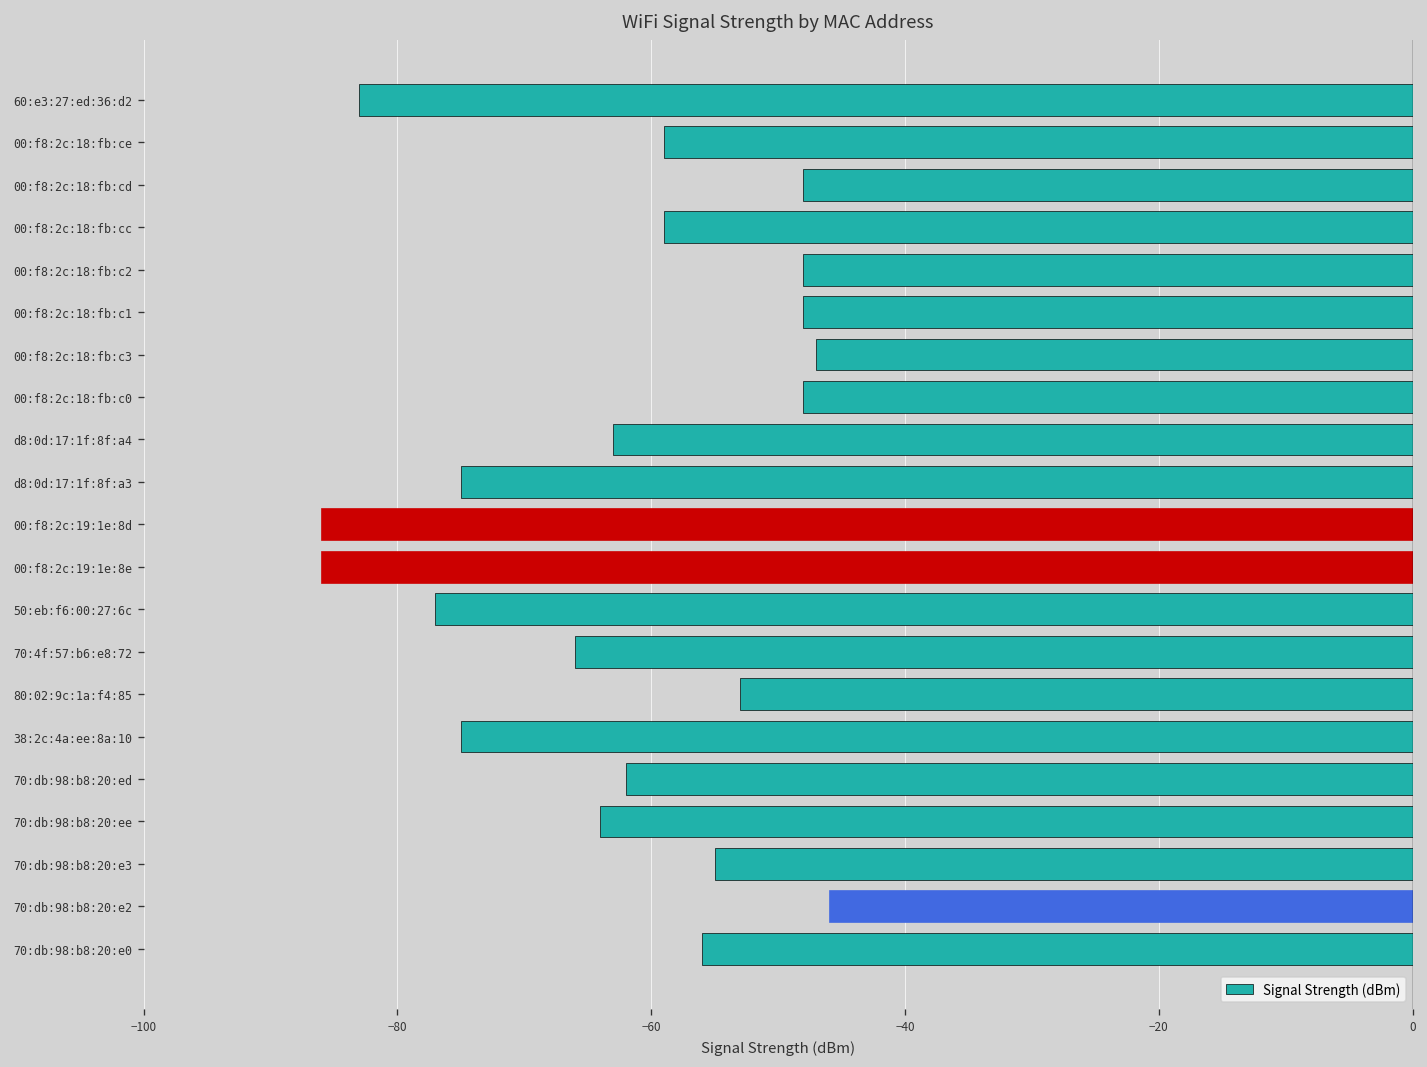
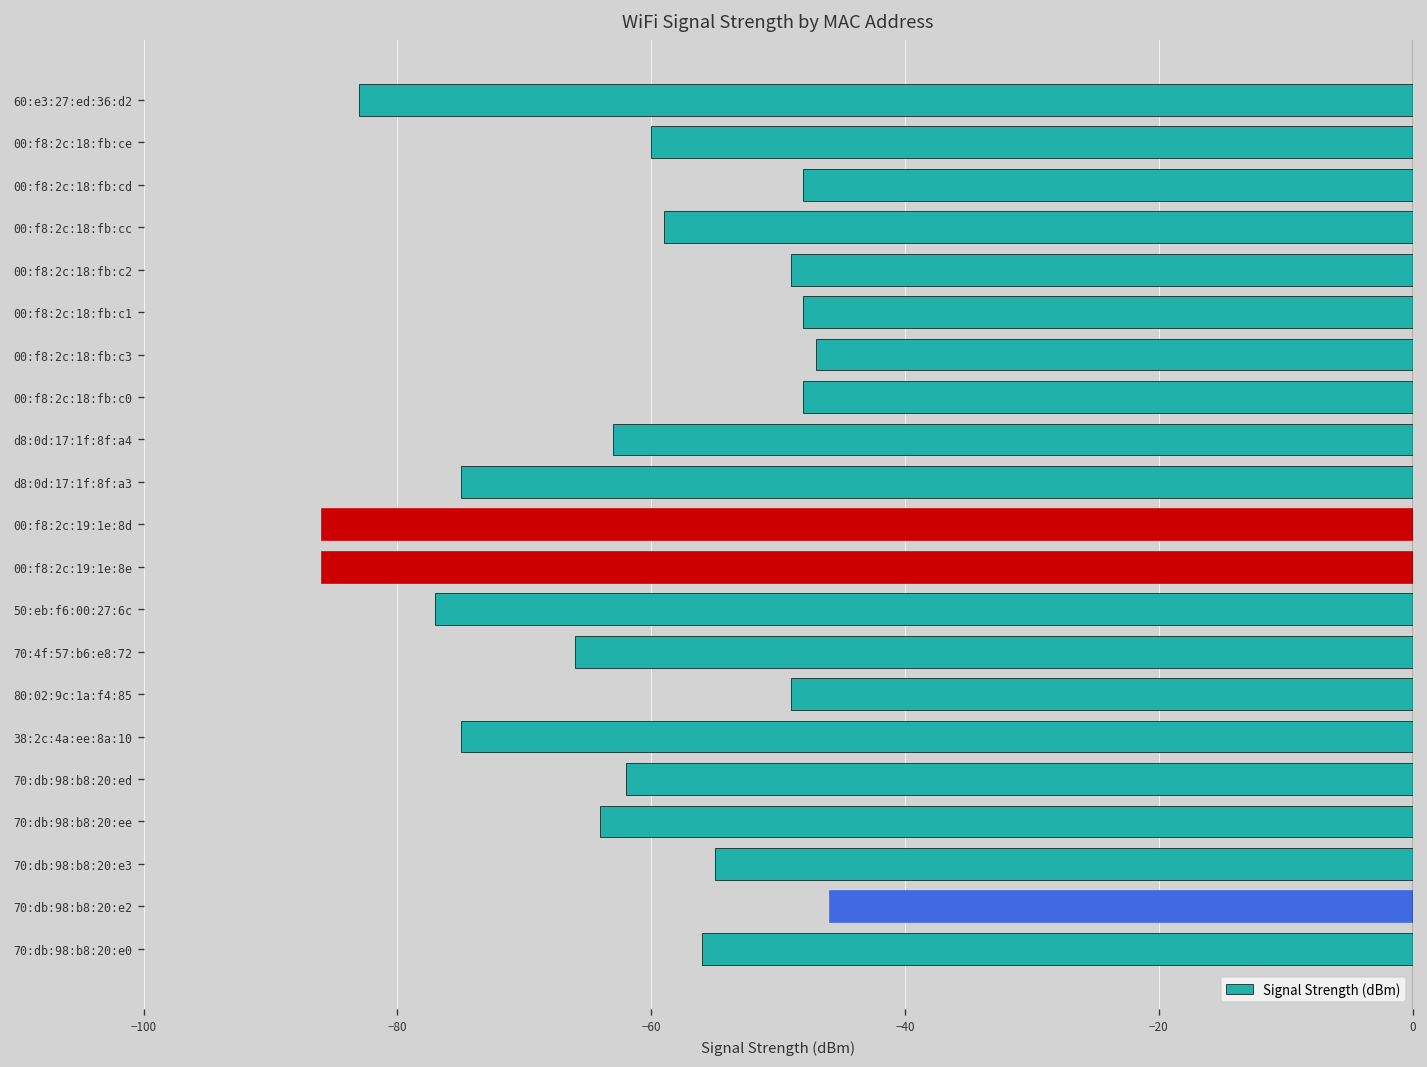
00:f8:2c:18:fb:ce: -59 -> -60
00:f8:2c:18:fb:c2: -48 -> -49
80:02:9c:1a:f4:85: -53 -> -49
